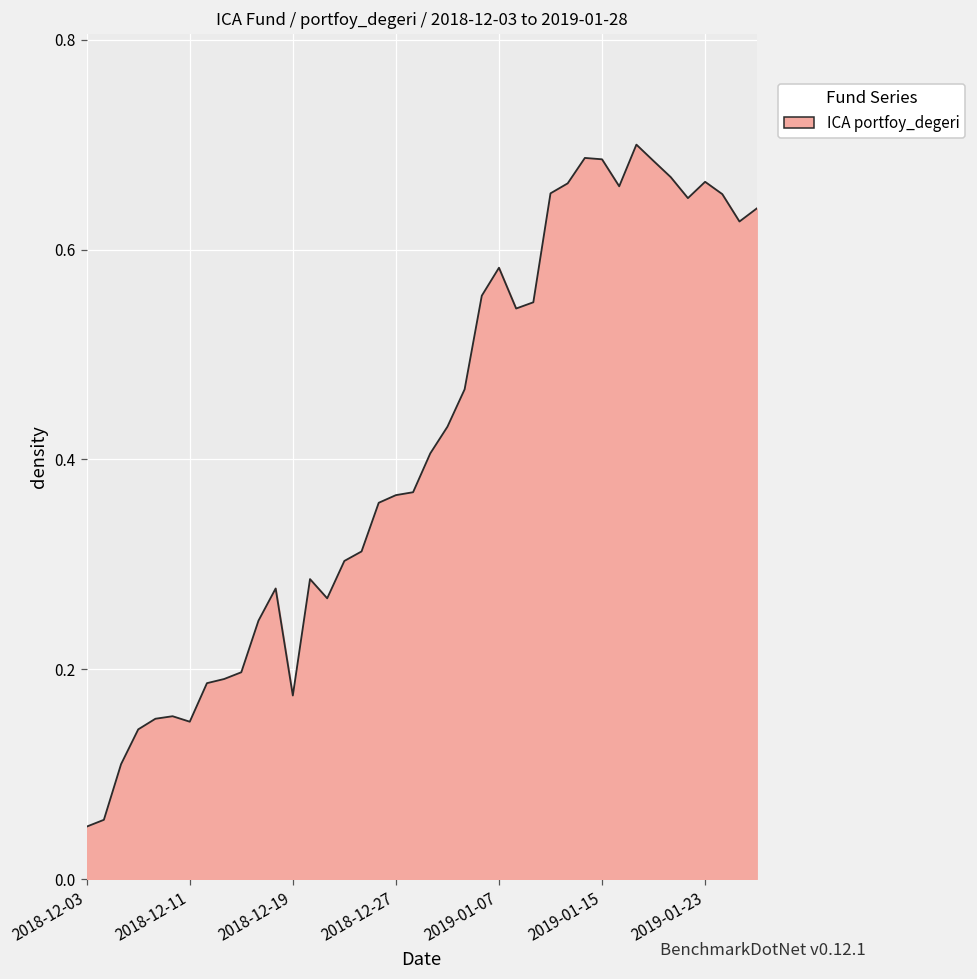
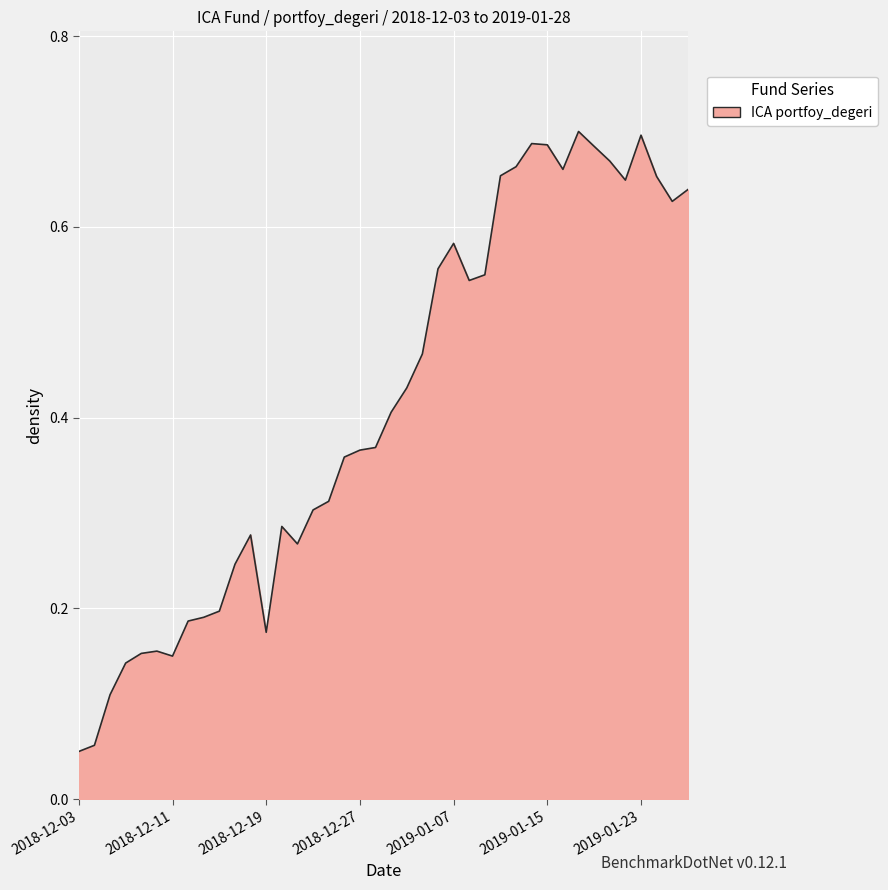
2019-01-23: 0.66 -> 0.70
